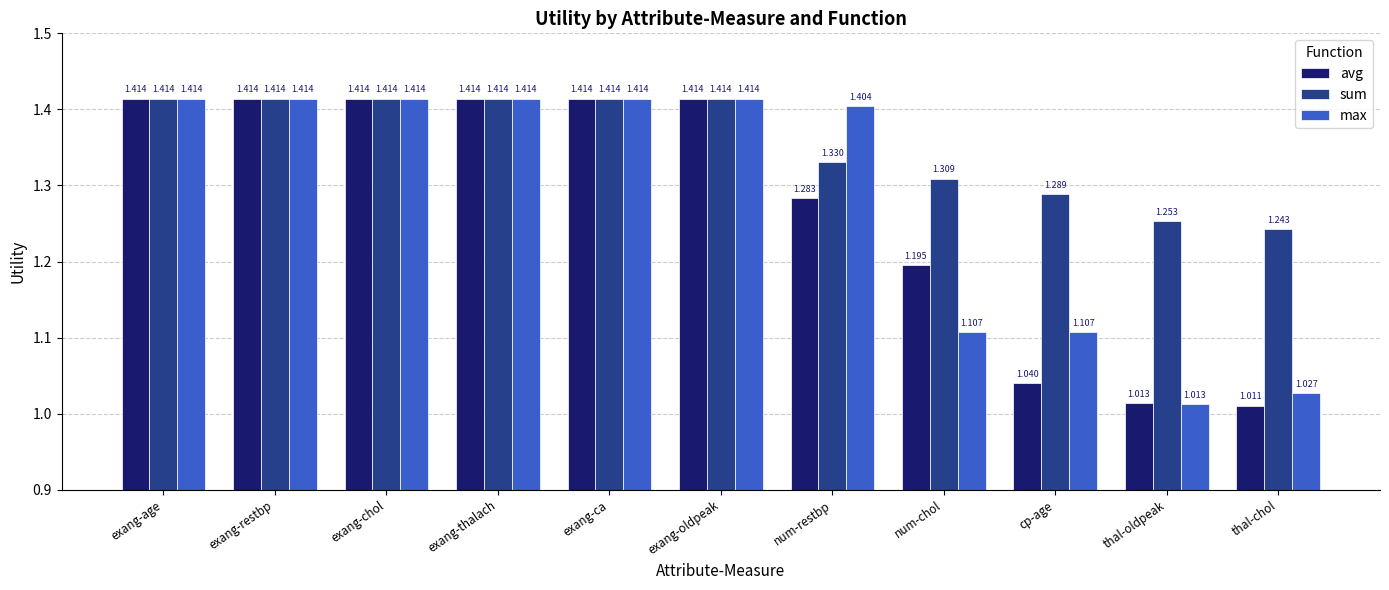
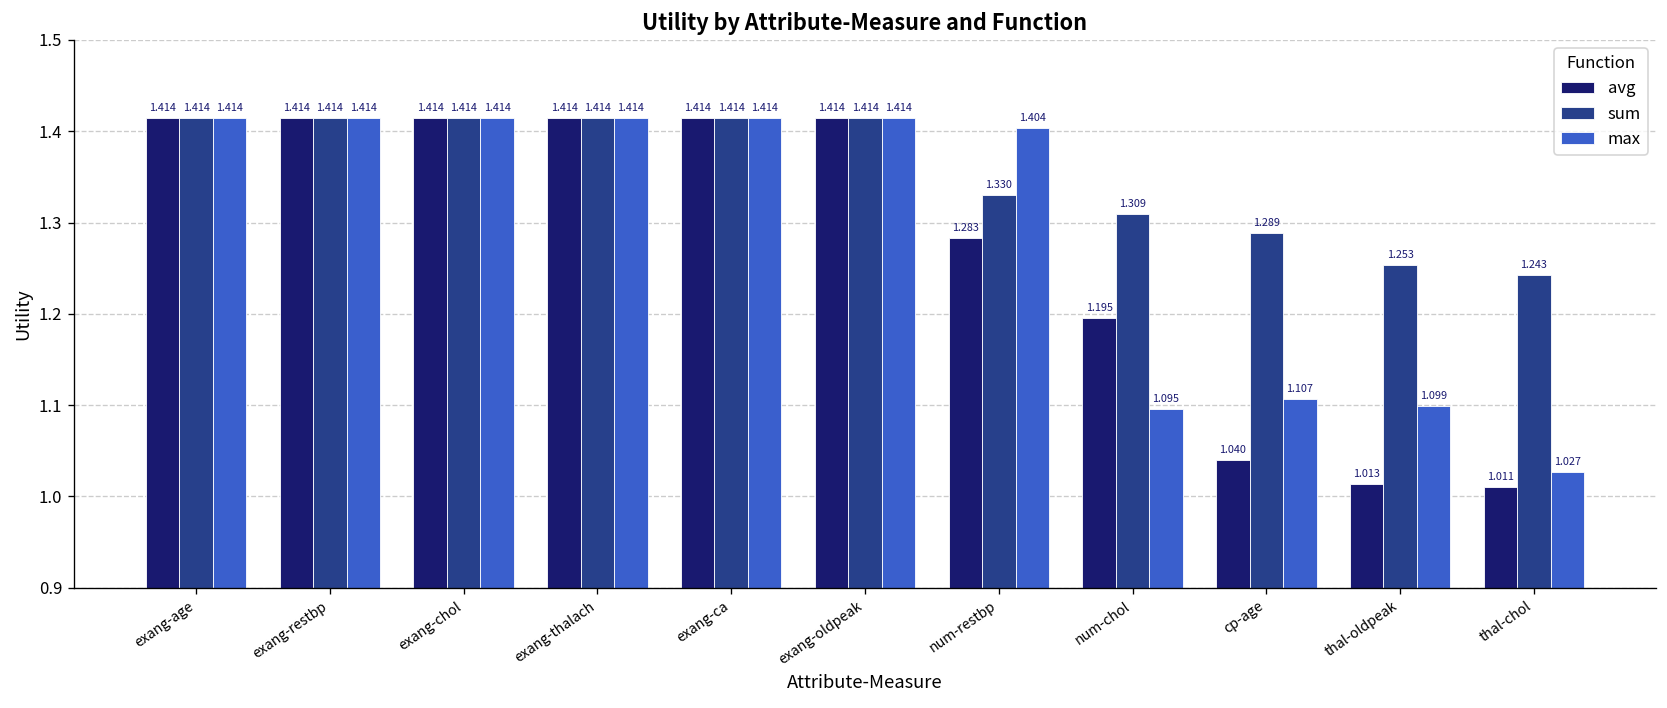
max, num-chol: 1.107 -> 1.095
max, thal-oldpeak: 1.013 -> 1.099
